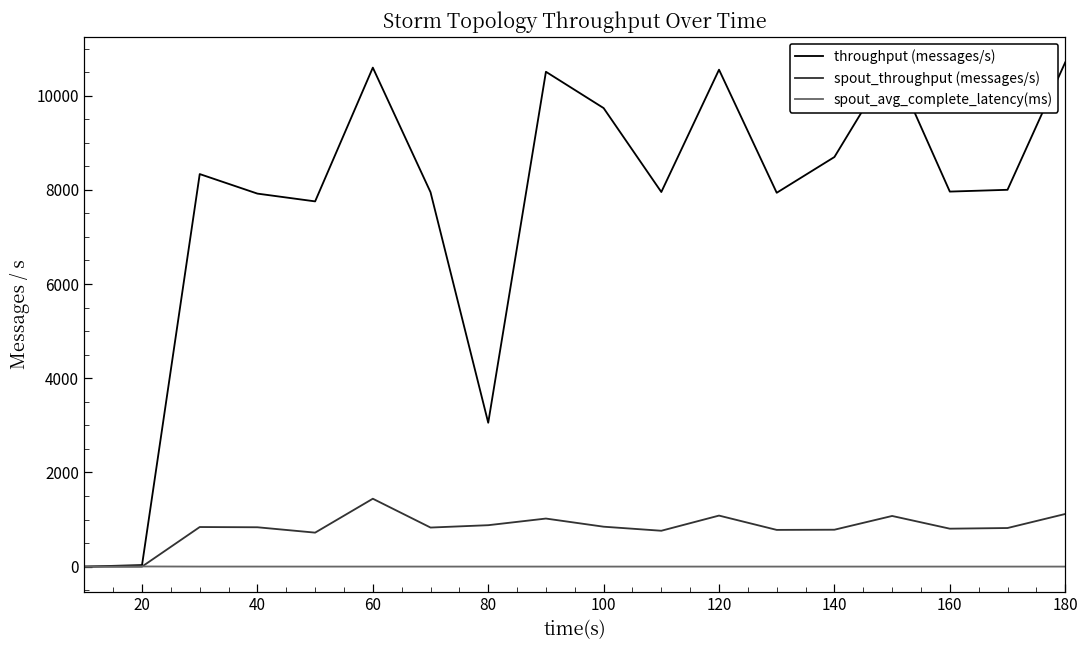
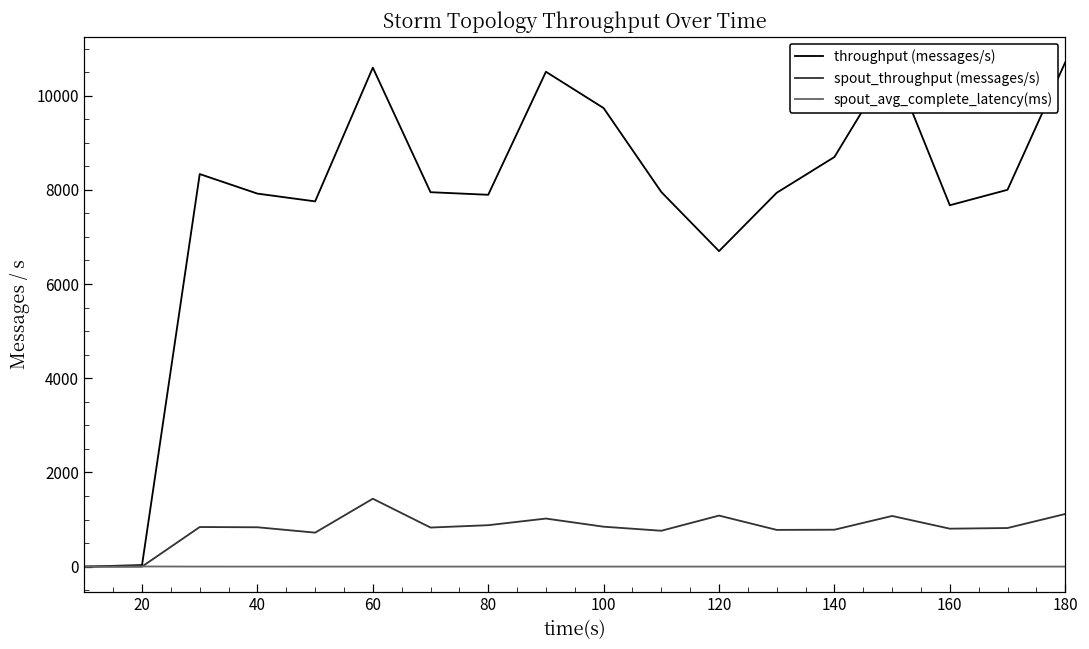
throughput (messages/s), 80: 3100 -> 7900
throughput (messages/s), 120: 10600 -> 6700
throughput (messages/s), 160: 8000 -> 7700
